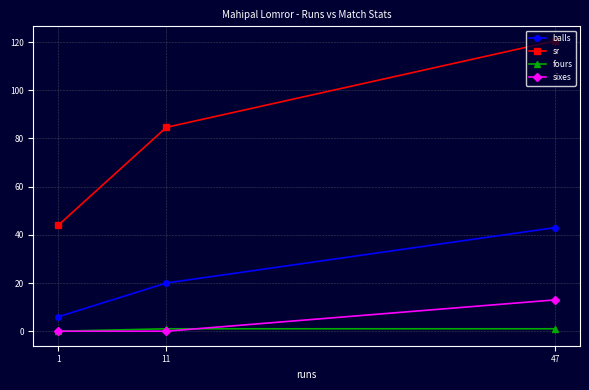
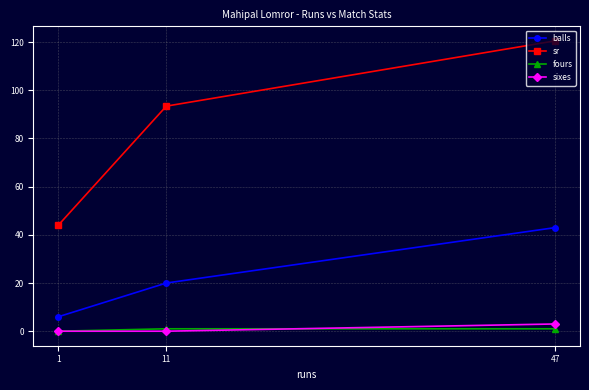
sr, 11: 85 -> 93
sixes, 47: 13 -> 3
